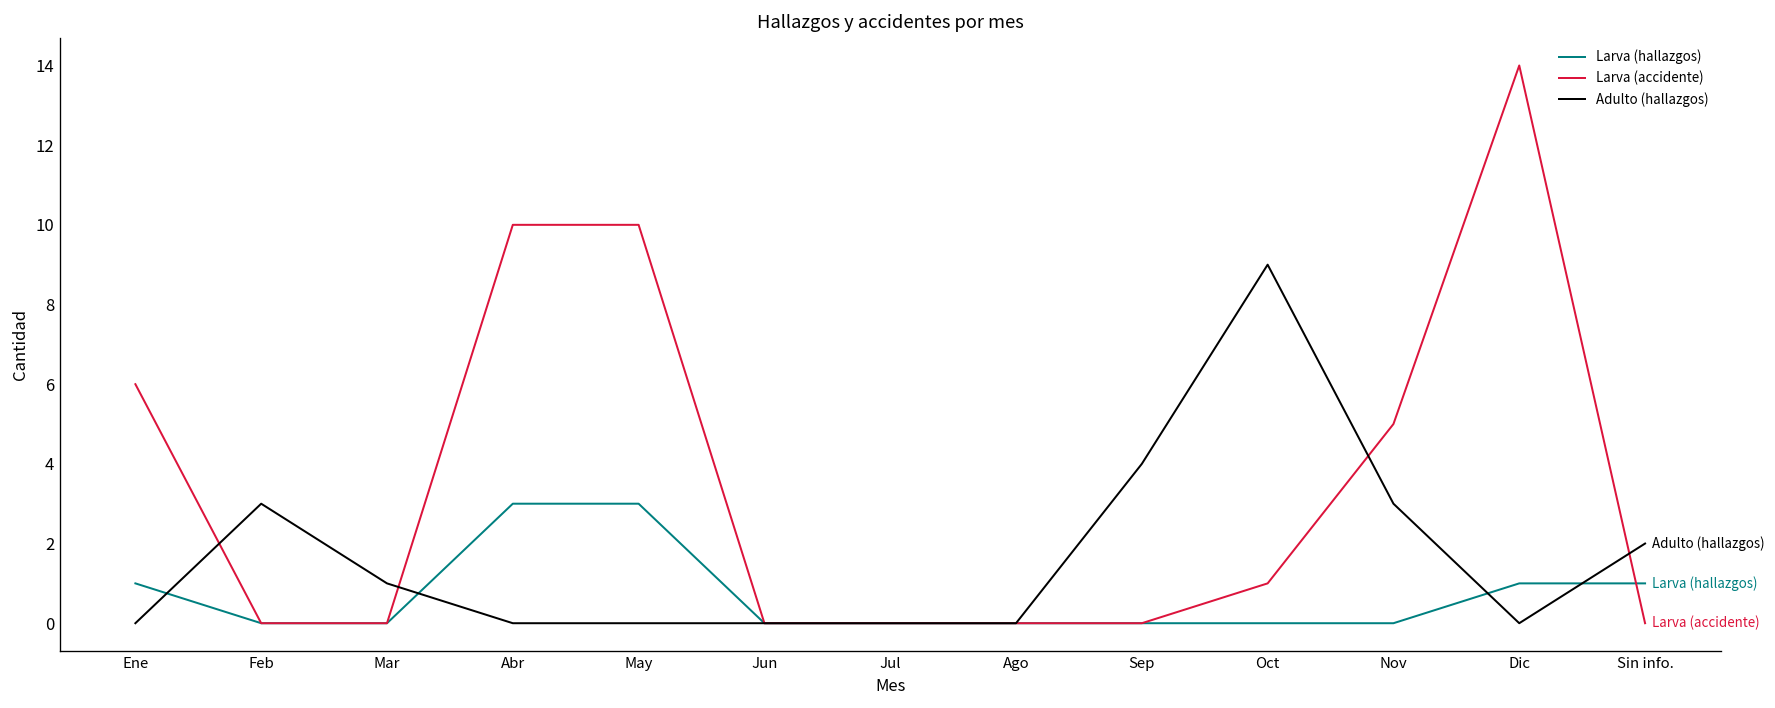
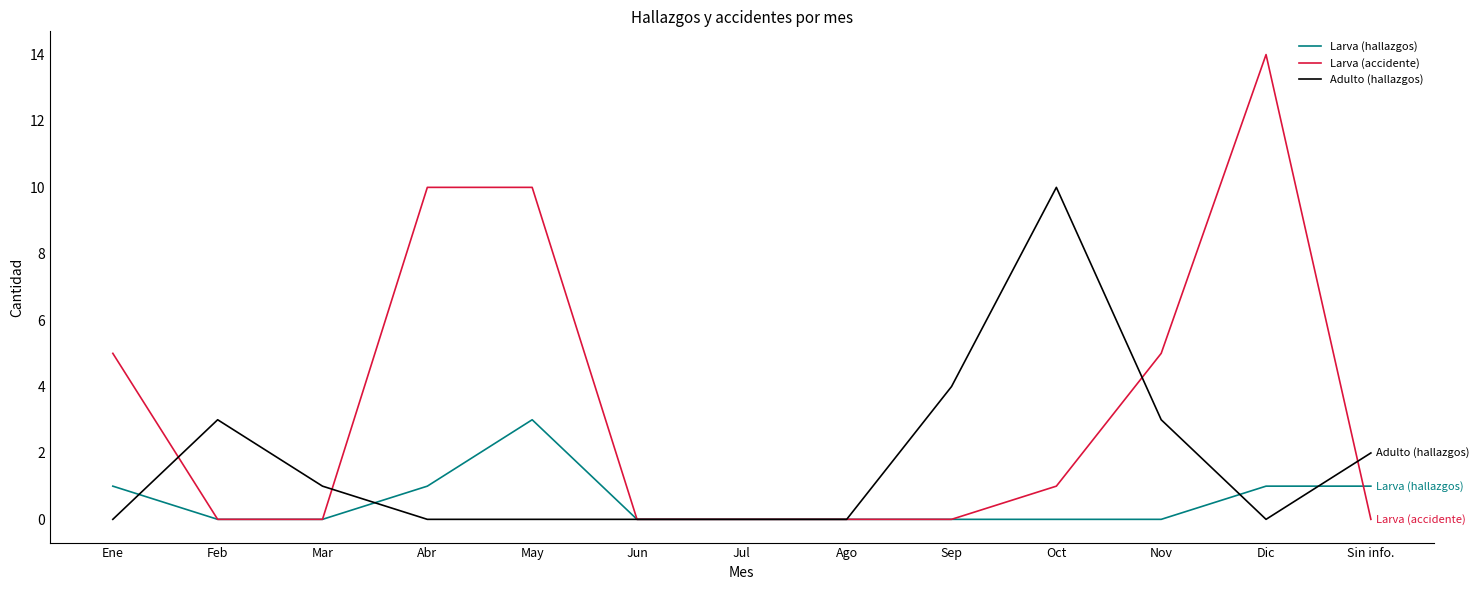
Larva (accidente), Ene: 6 -> 5
Larva (hallazgos), Abr: 3 -> 1
Adulto (hallazgos), Oct: 9 -> 10
